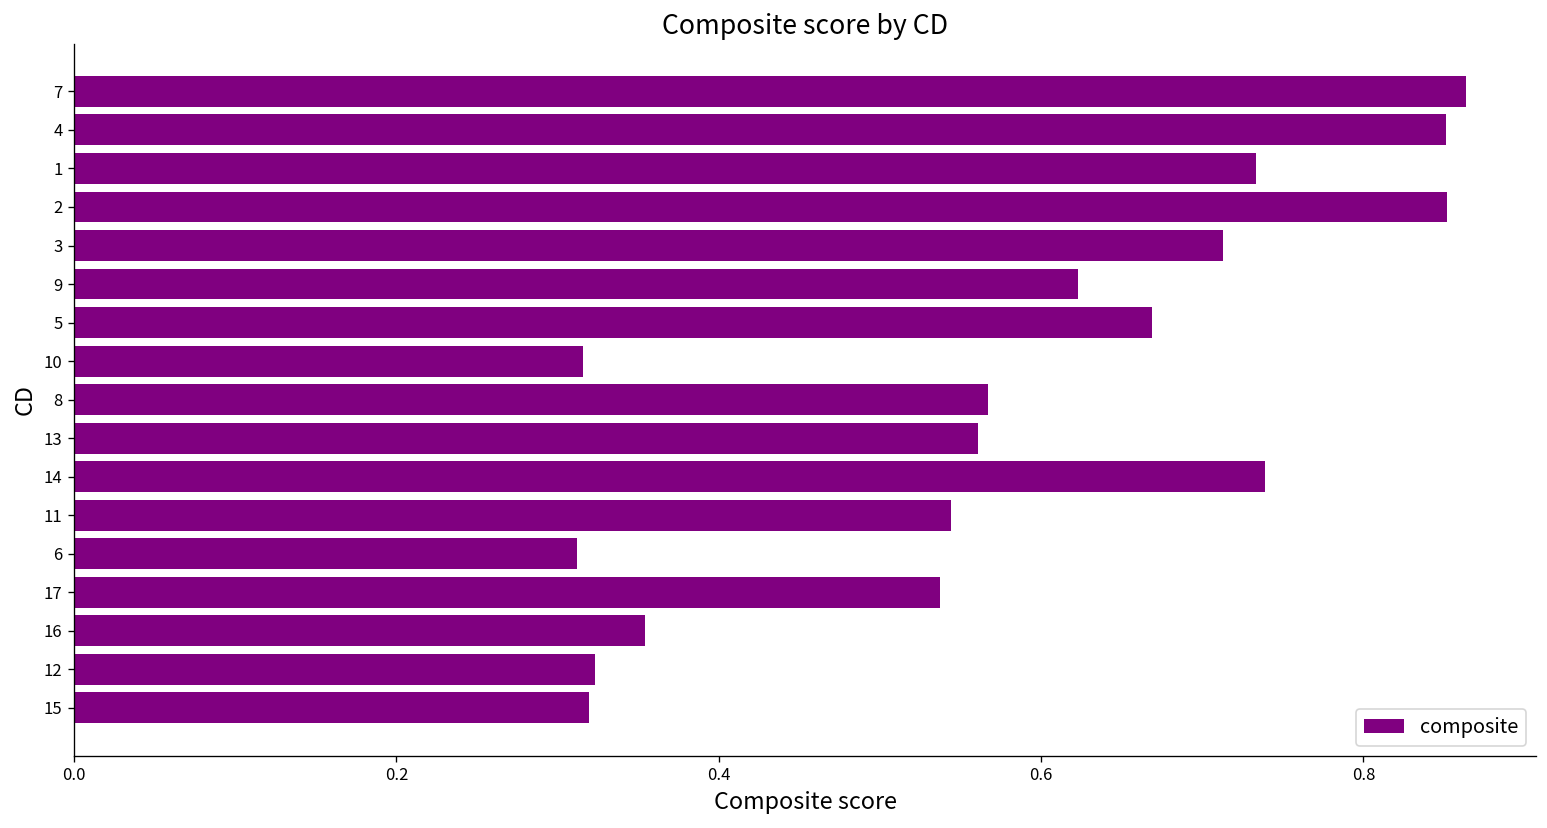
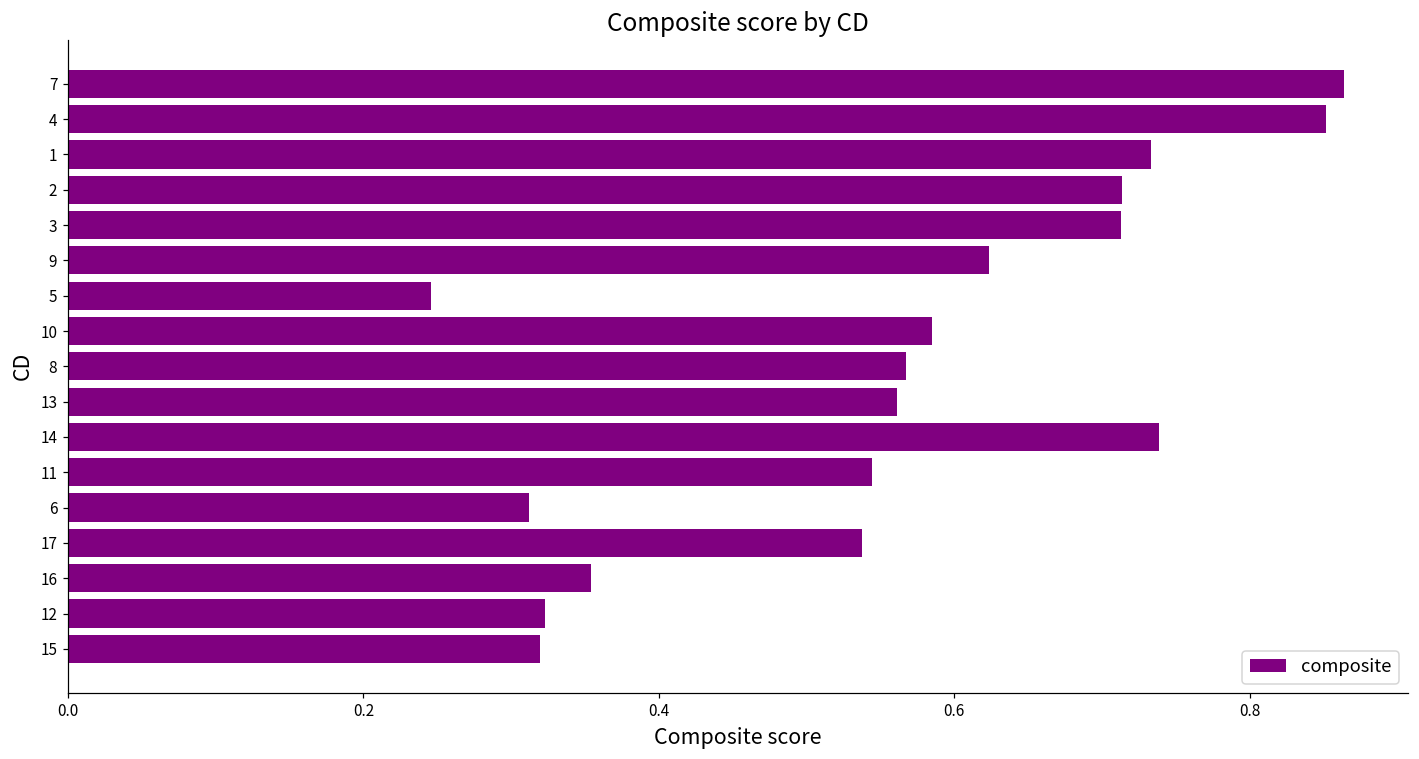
2: 0.852 -> 0.713
5: 0.669 -> 0.245
10: 0.316 -> 0.585
